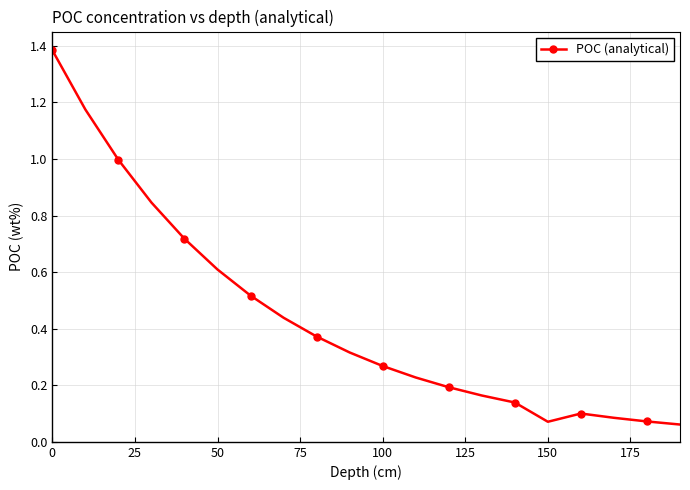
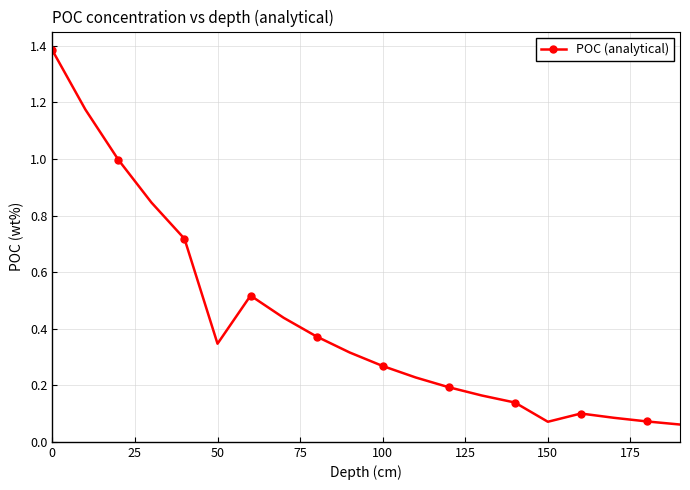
50: 0.61 -> 0.35
